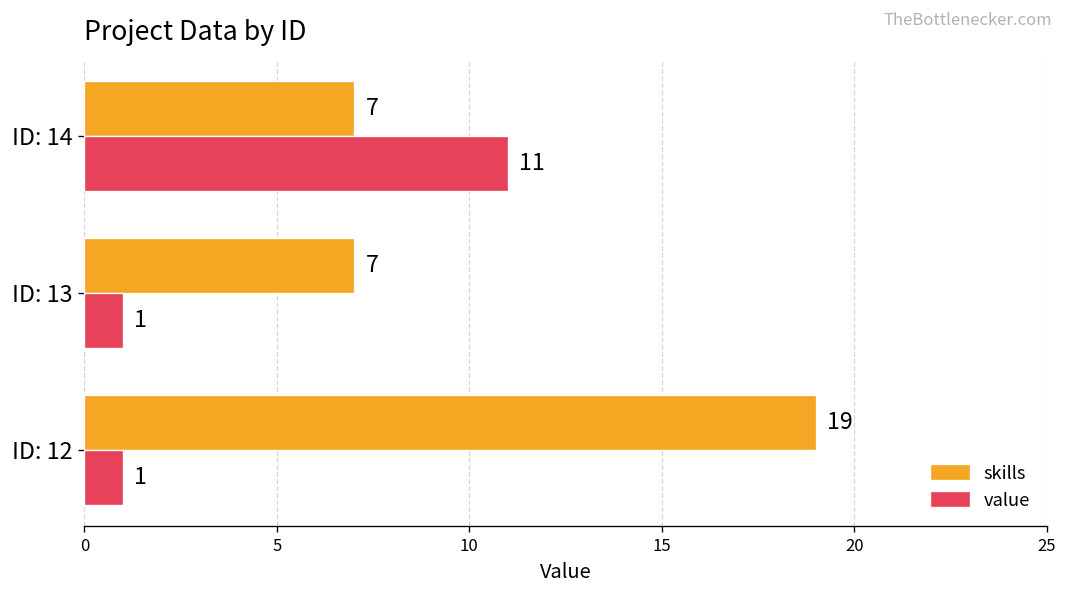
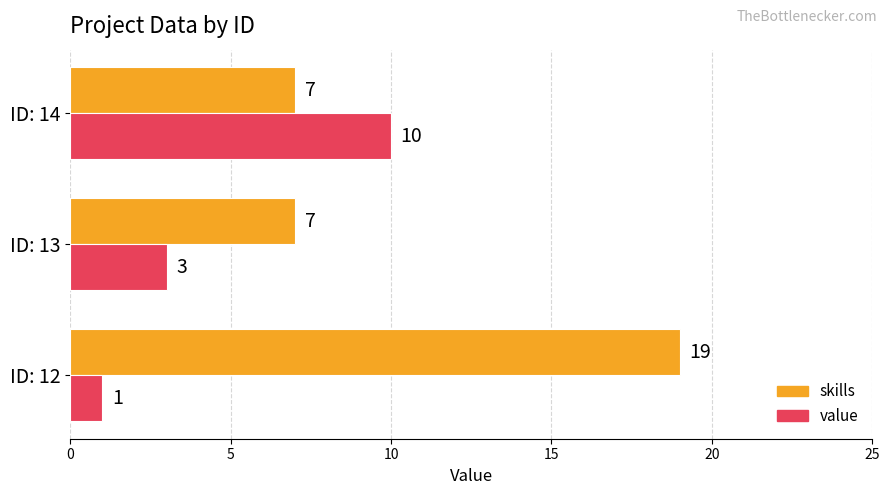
value, ID: 14: 11 -> 10
value, ID: 13: 1 -> 3
